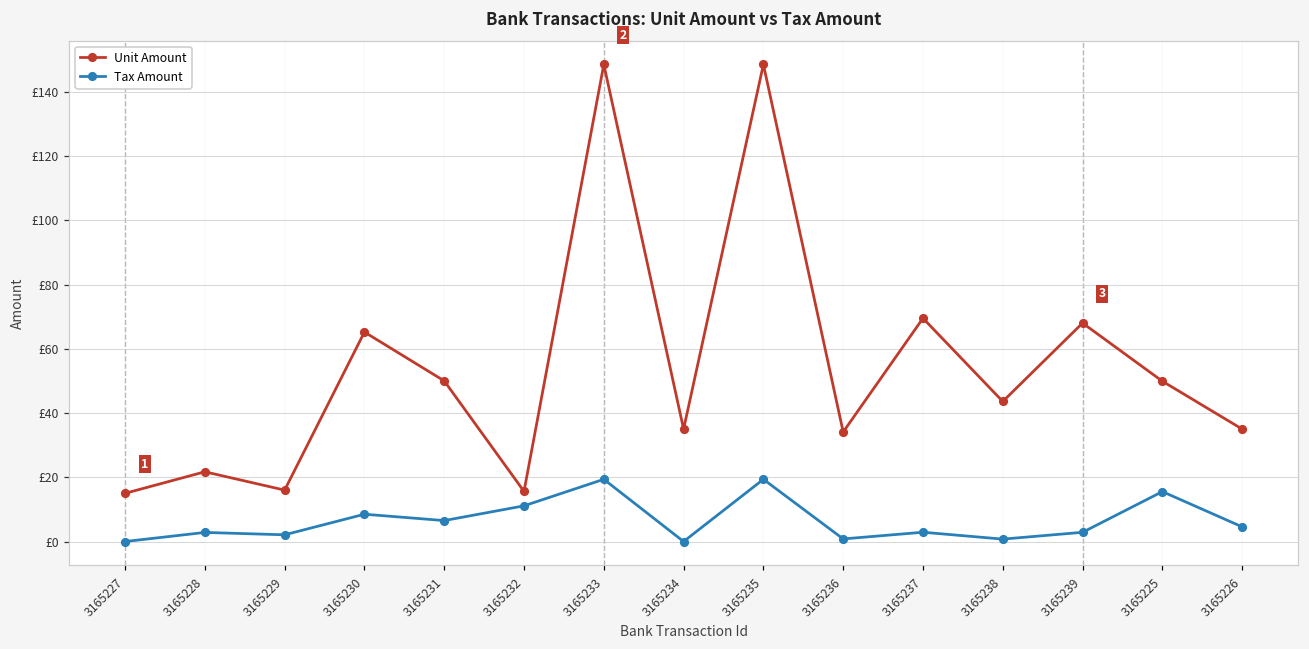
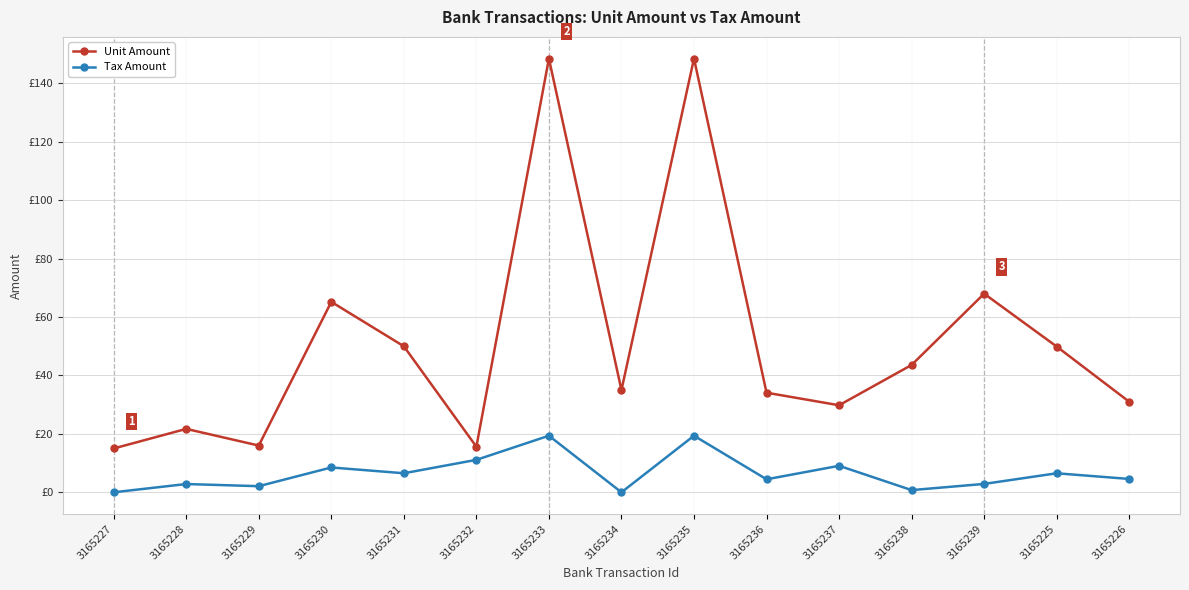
Tax Amount, 3165236: £1 -> £4
Unit Amount, 3165237: £70 -> £30
Tax Amount, 3165237: £3 -> £9
Tax Amount, 3165225: £16 -> £7
Unit Amount, 3165226: £35 -> £31
